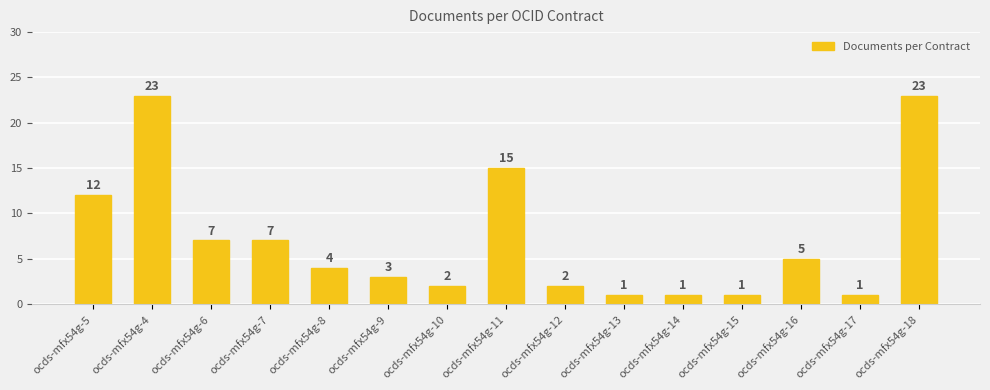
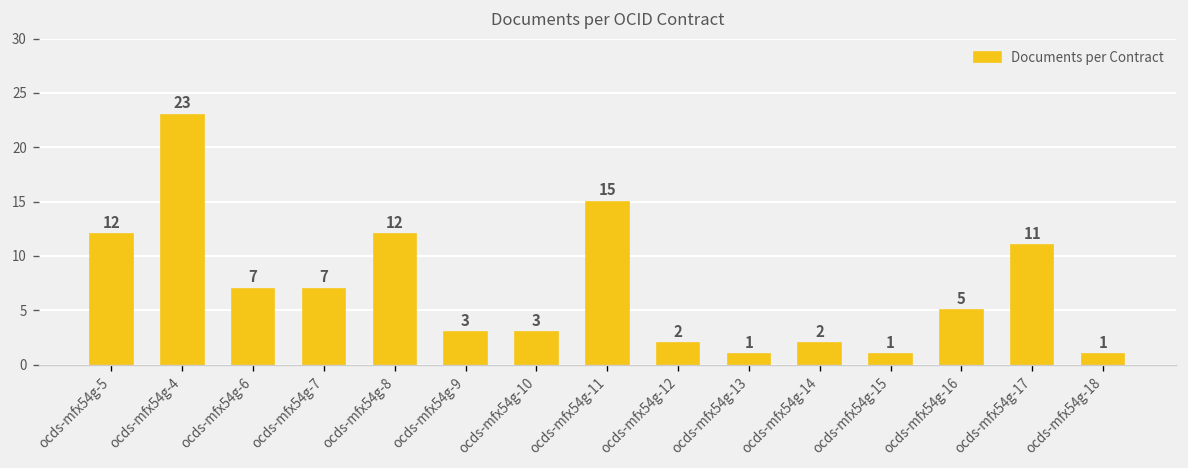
ocds-mfx54g-8: 4 -> 12
ocds-mfx54g-10: 2 -> 3
ocds-mfx54g-14: 1 -> 2
ocds-mfx54g-17: 1 -> 11
ocds-mfx54g-18: 23 -> 1
